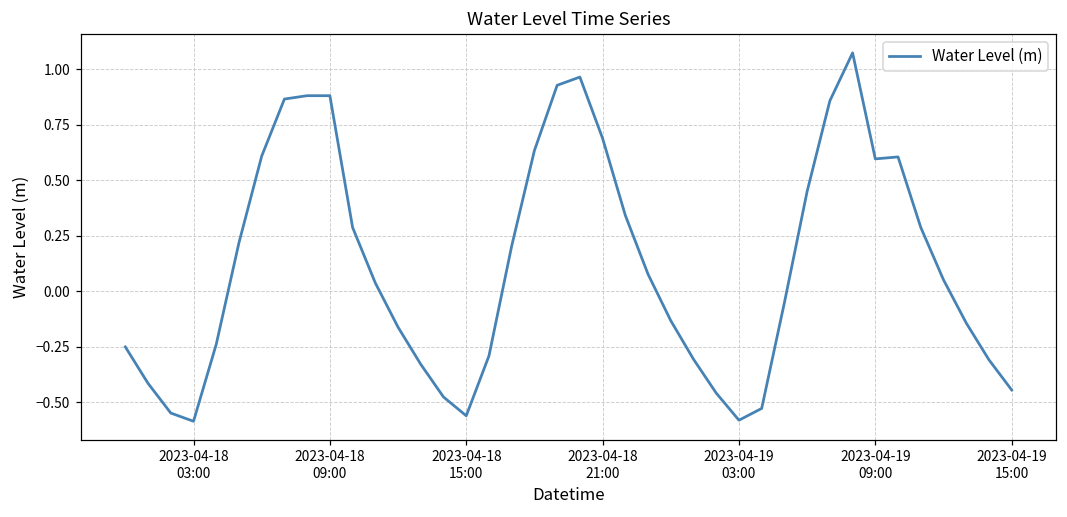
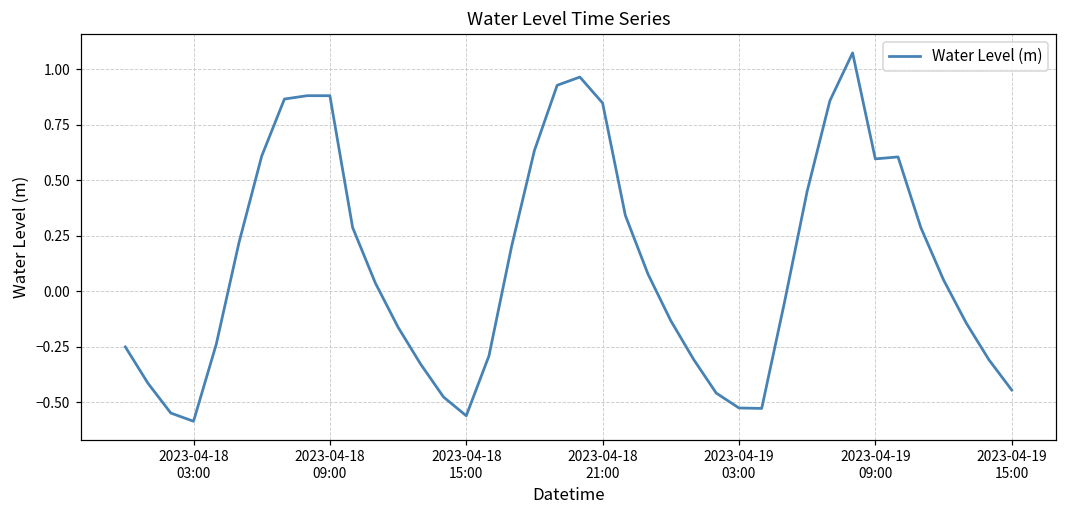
2023-04-18 21:00: 0.69 -> 0.85
2023-04-19 03:00: -0.58 -> -0.53
